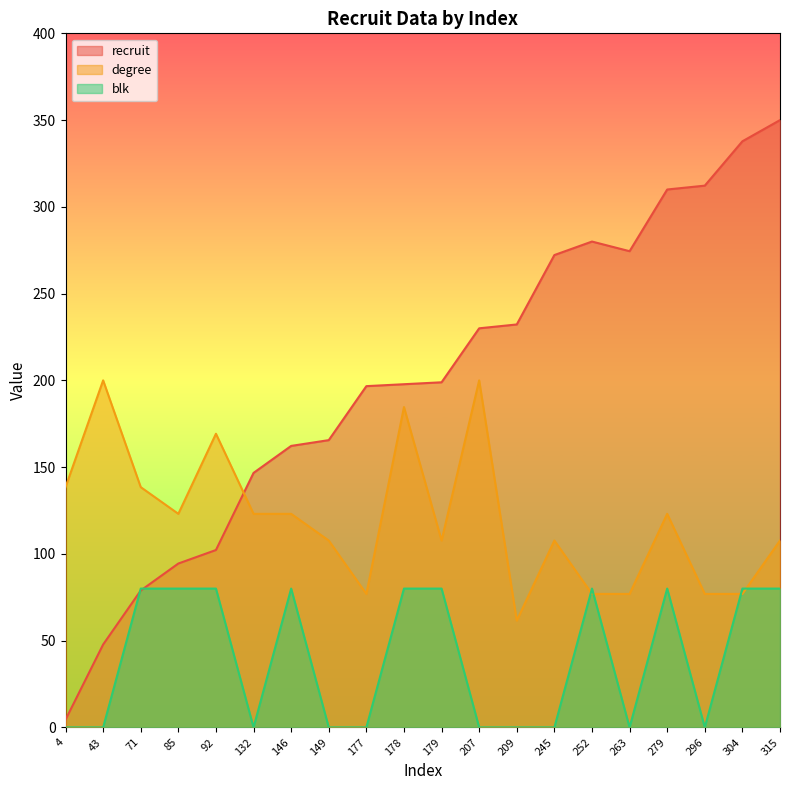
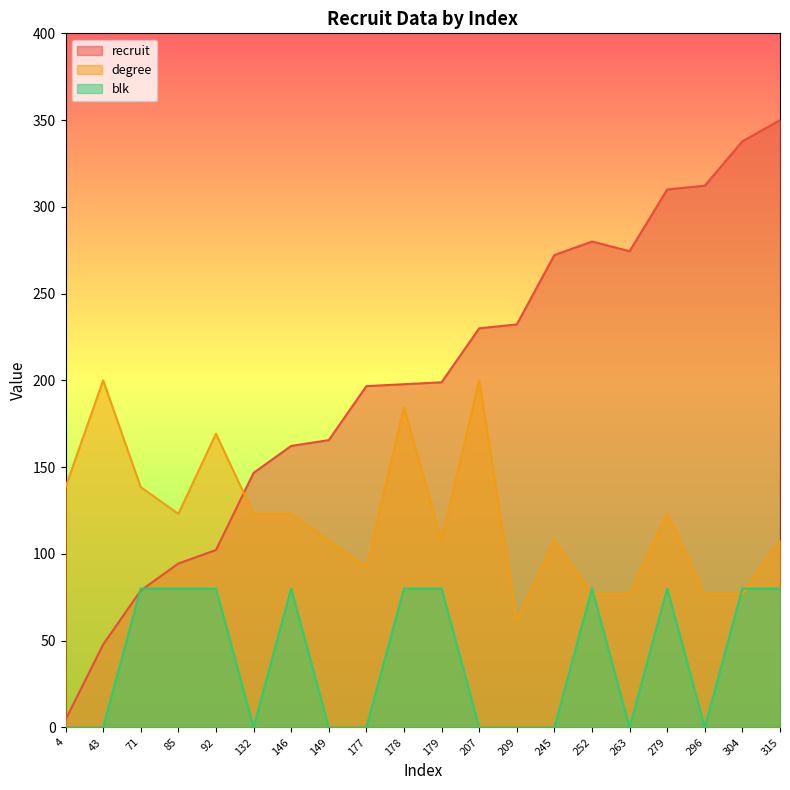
degree, 177: 77 -> 92
